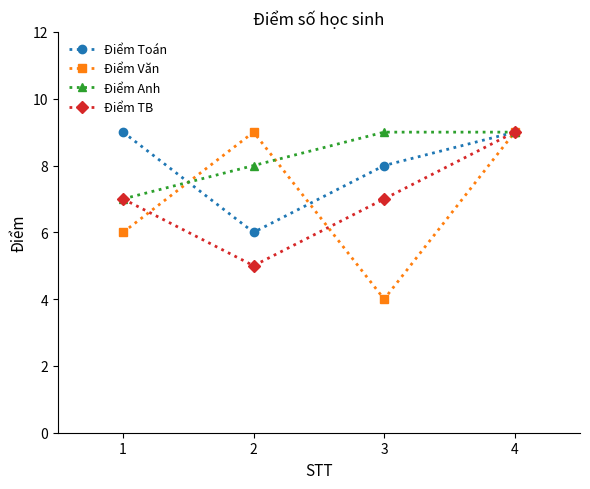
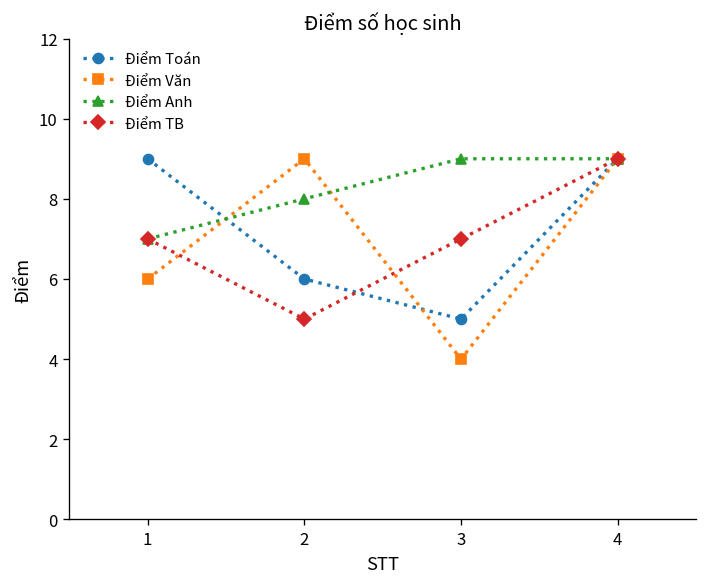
Điểm Toán, 3: 8 -> 5
